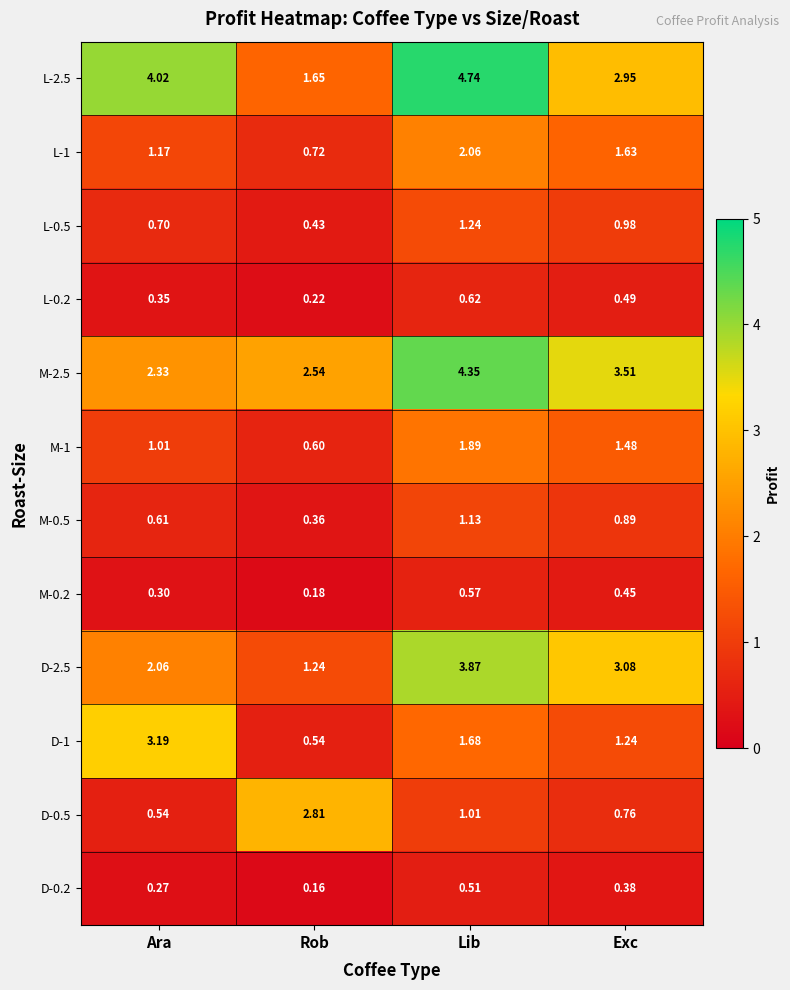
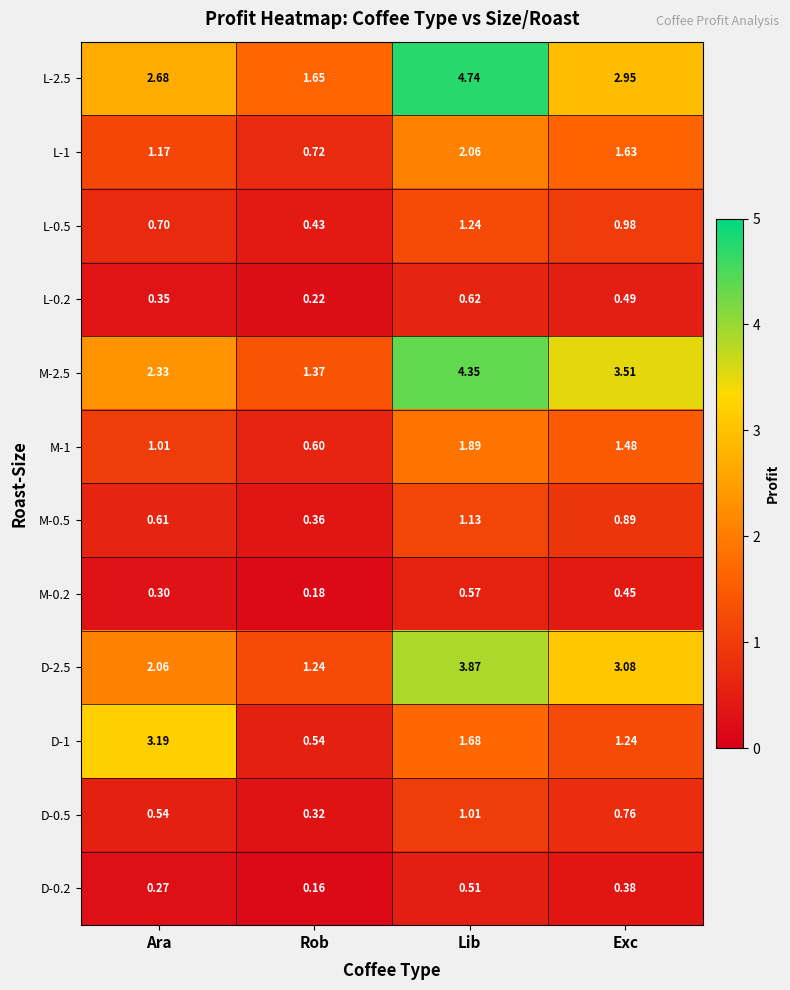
L-2.5, Ara: 4.02 -> 2.68
M-2.5, Rob: 2.54 -> 1.37
D-0.5, Rob: 2.81 -> 0.32
